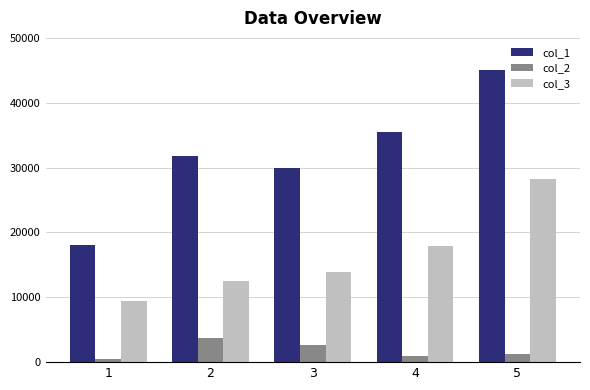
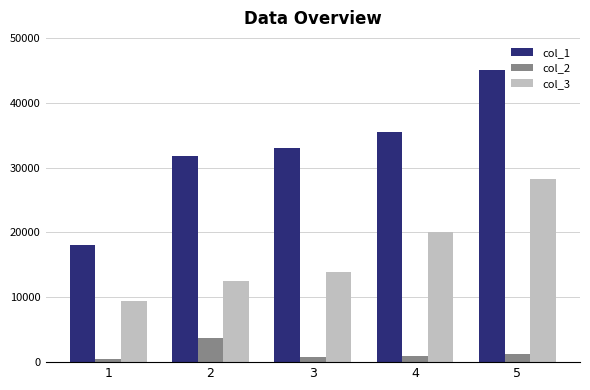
col_1, 3: 30000 -> 33000
col_2, 3: 3000 -> 1000
col_3, 4: 18000 -> 20000
